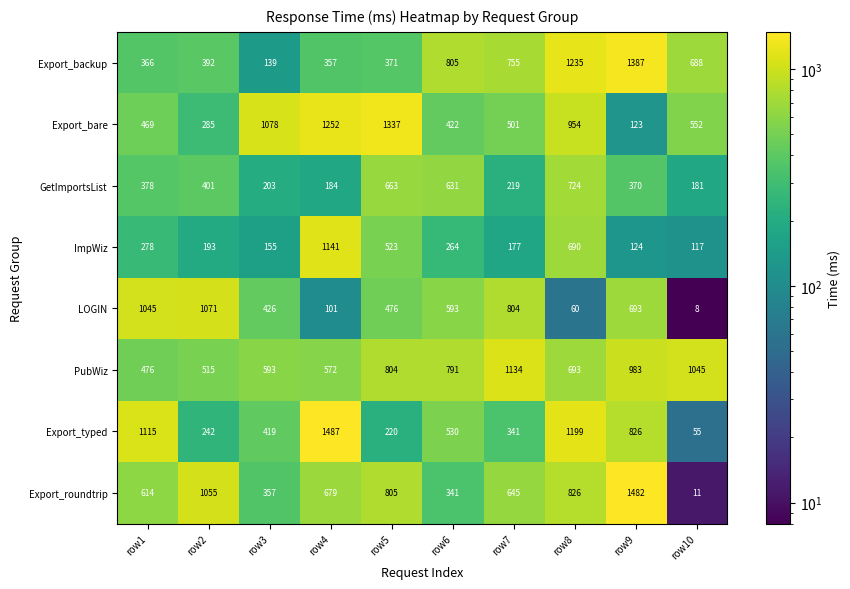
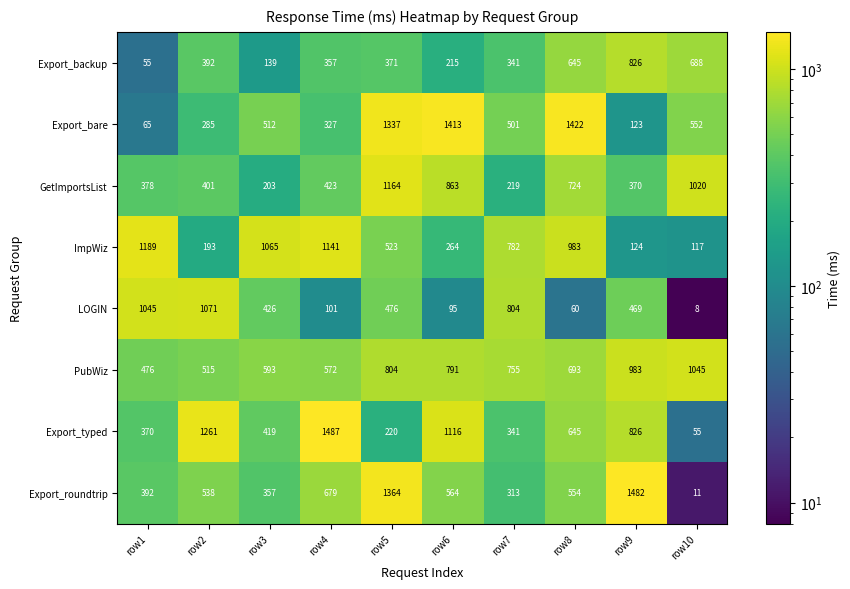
Export_backup, row1: 366 -> 55
Export_backup, row6: 805 -> 215
Export_backup, row7: 755 -> 341
Export_backup, row8: 1235 -> 645
Export_backup, row9: 1387 -> 826
Export_bare, row1: 469 -> 65
Export_bare, row3: 1078 -> 512
Export_bare, row4: 1252 -> 327
Export_bare, row6: 422 -> 1413
Export_bare, row8: 954 -> 1422
GetImportsList, row4: 184 -> 423
GetImportsList, row5: 663 -> 1164
GetImportsList, row6: 631 -> 863
GetImportsList, row10: 181 -> 1020
ImpWiz, row1: 278 -> 1189
ImpWiz, row3: 155 -> 1065
ImpWiz, row7: 177 -> 782
ImpWiz, row8: 690 -> 983
LOGIN, row6: 593 -> 95
LOGIN, row9: 693 -> 469
PubWiz, row7: 1134 -> 755
Export_typed, row1: 1115 -> 370
Export_typed, row2: 242 -> 1261
Export_typed, row6: 530 -> 1116
Export_typed, row8: 1199 -> 645
Export_roundtrip, row1: 614 -> 392
Export_roundtrip, row2: 1055 -> 538
Export_roundtrip, row5: 805 -> 1364
Export_roundtrip, row6: 341 -> 564
Export_roundtrip, row7: 645 -> 313
Export_roundtrip, row8: 826 -> 554
